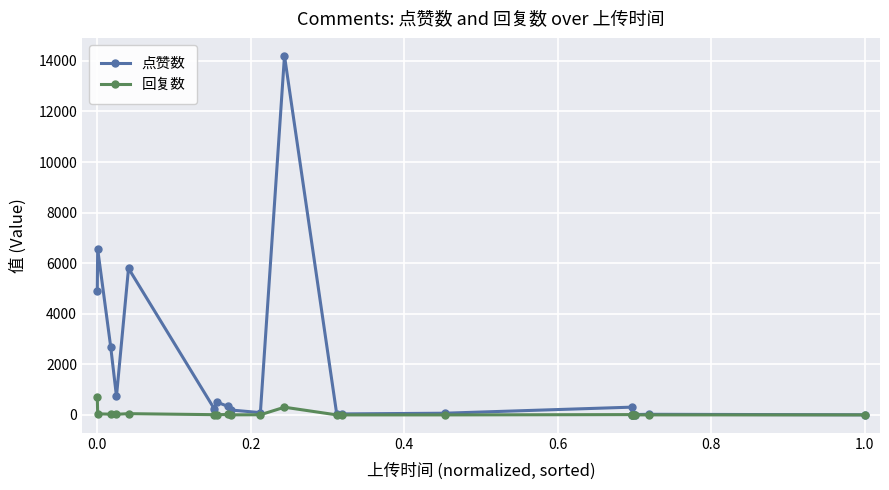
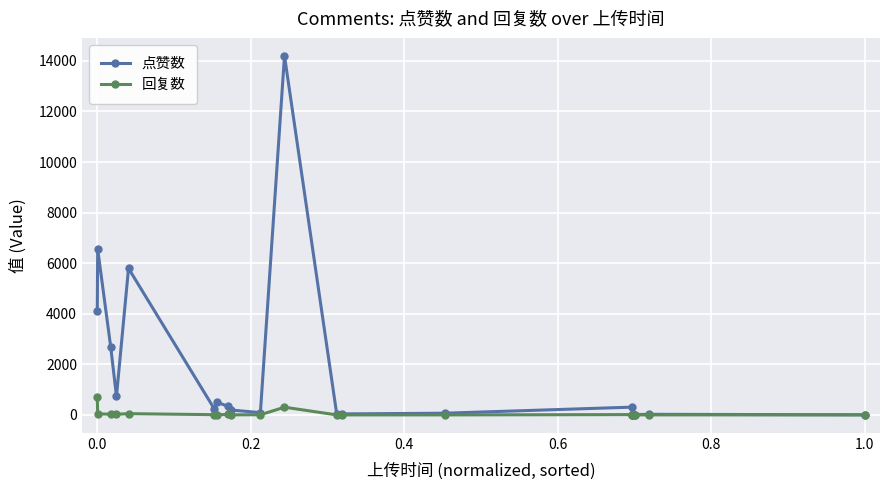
点赞数, 0.0: 4900 -> 4100
